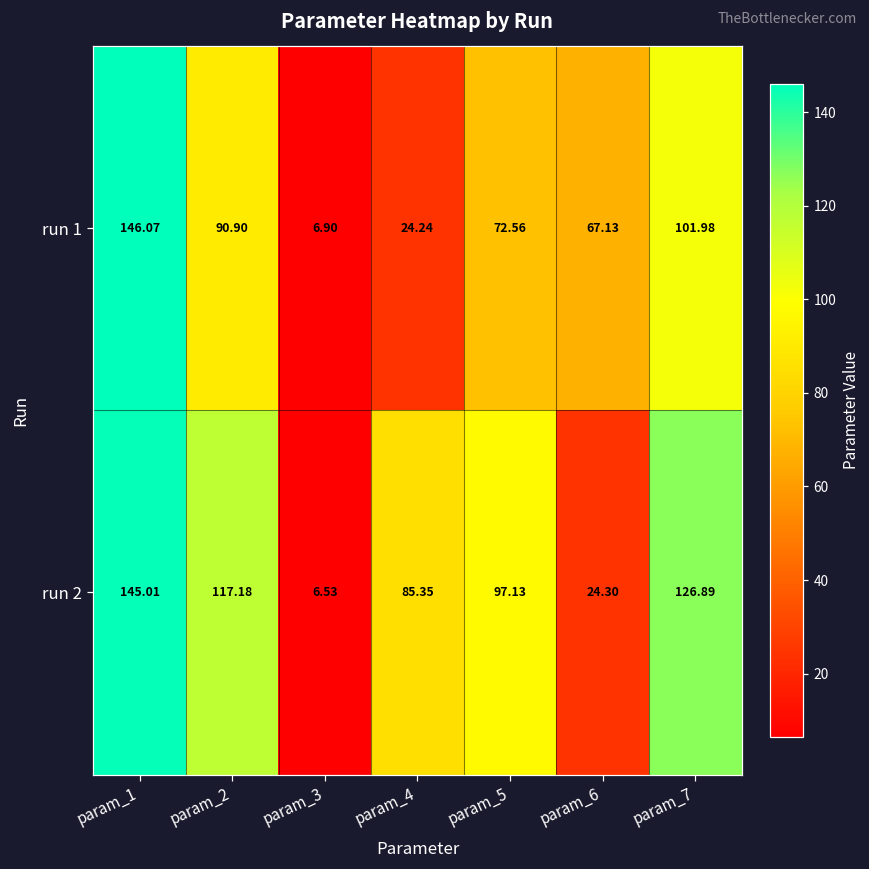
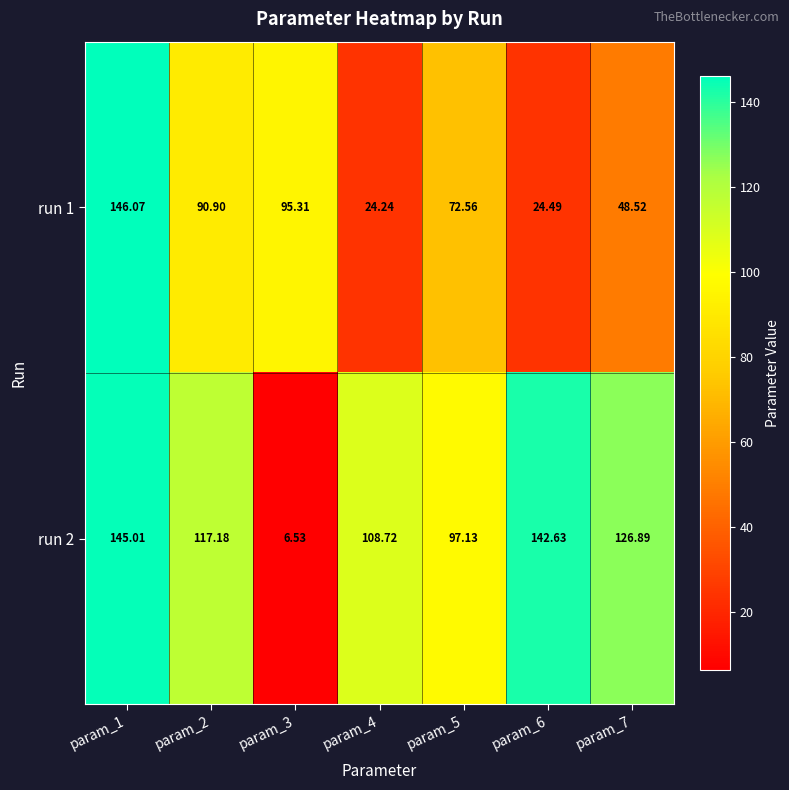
run 1, param_3: 6.90 -> 95.31
run 1, param_6: 67.13 -> 24.49
run 1, param_7: 101.98 -> 48.52
run 2, param_4: 85.35 -> 108.72
run 2, param_6: 24.30 -> 142.63
